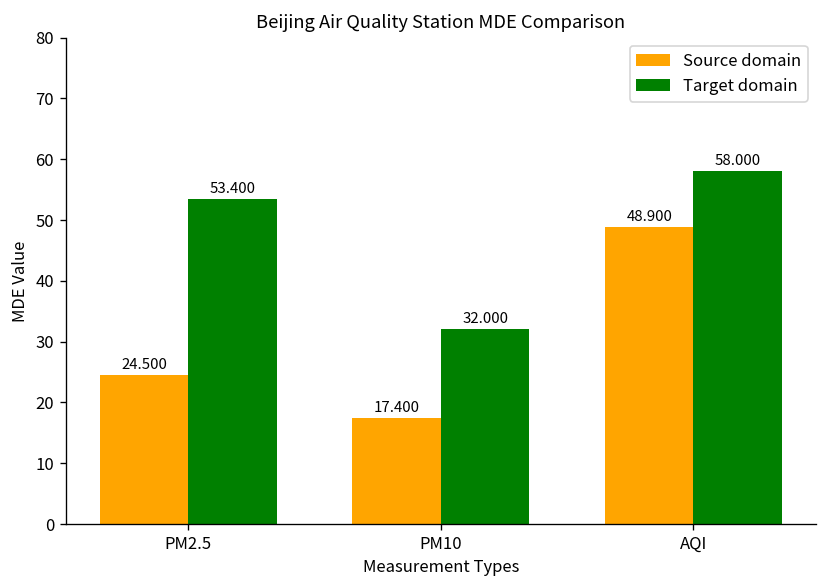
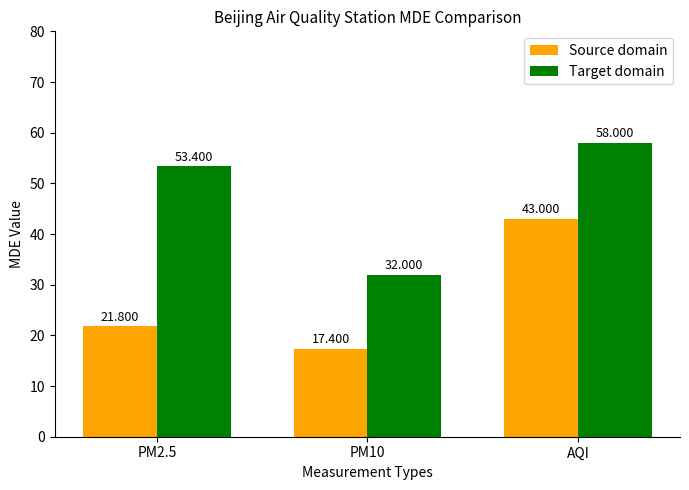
Source domain, PM2.5: 24.500 -> 21.800
Source domain, AQI: 48.900 -> 43.000
